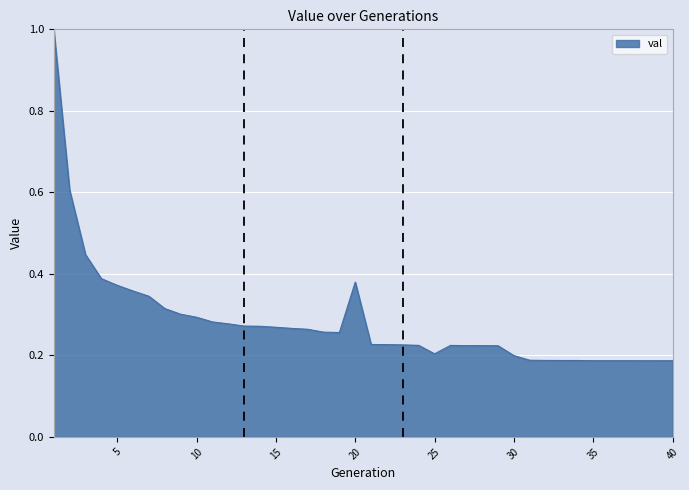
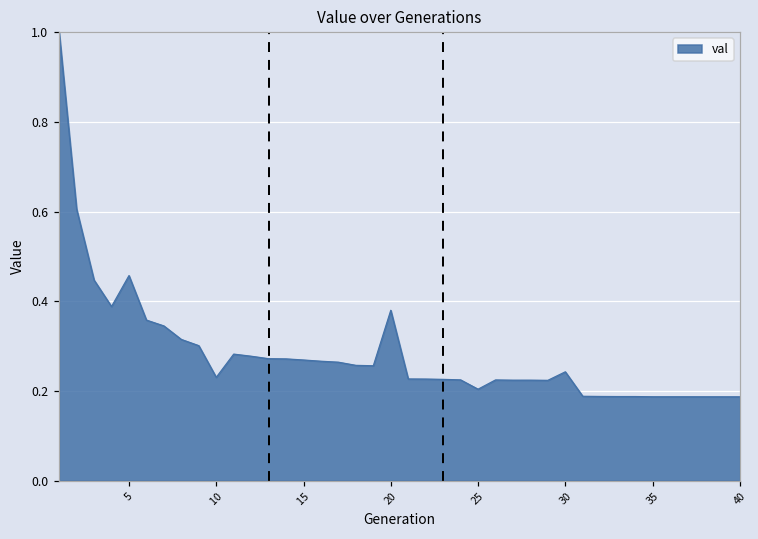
5: 0.37 -> 0.46
10: 0.29 -> 0.23
30: 0.20 -> 0.24
